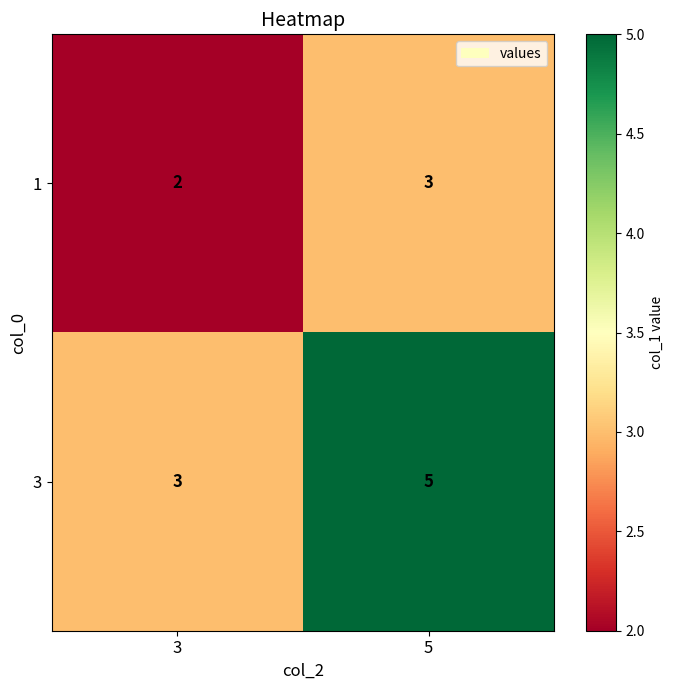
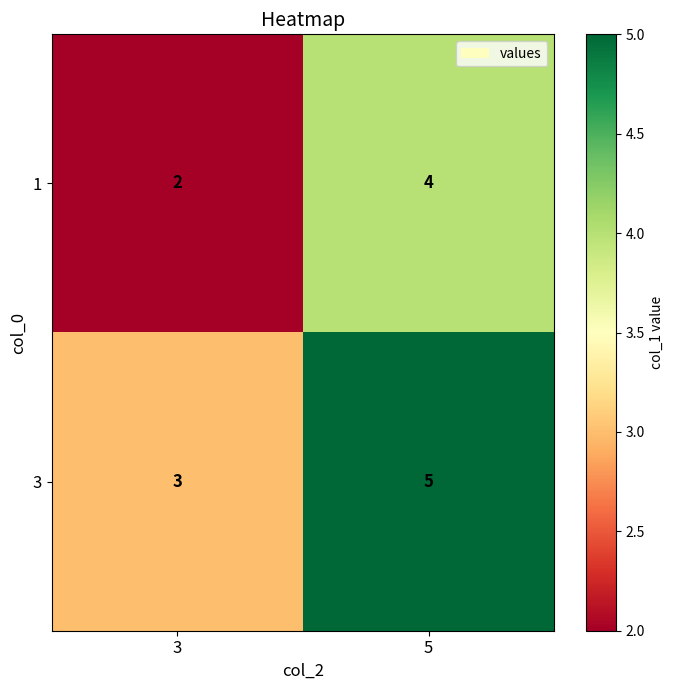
1, 5: 3 -> 4
